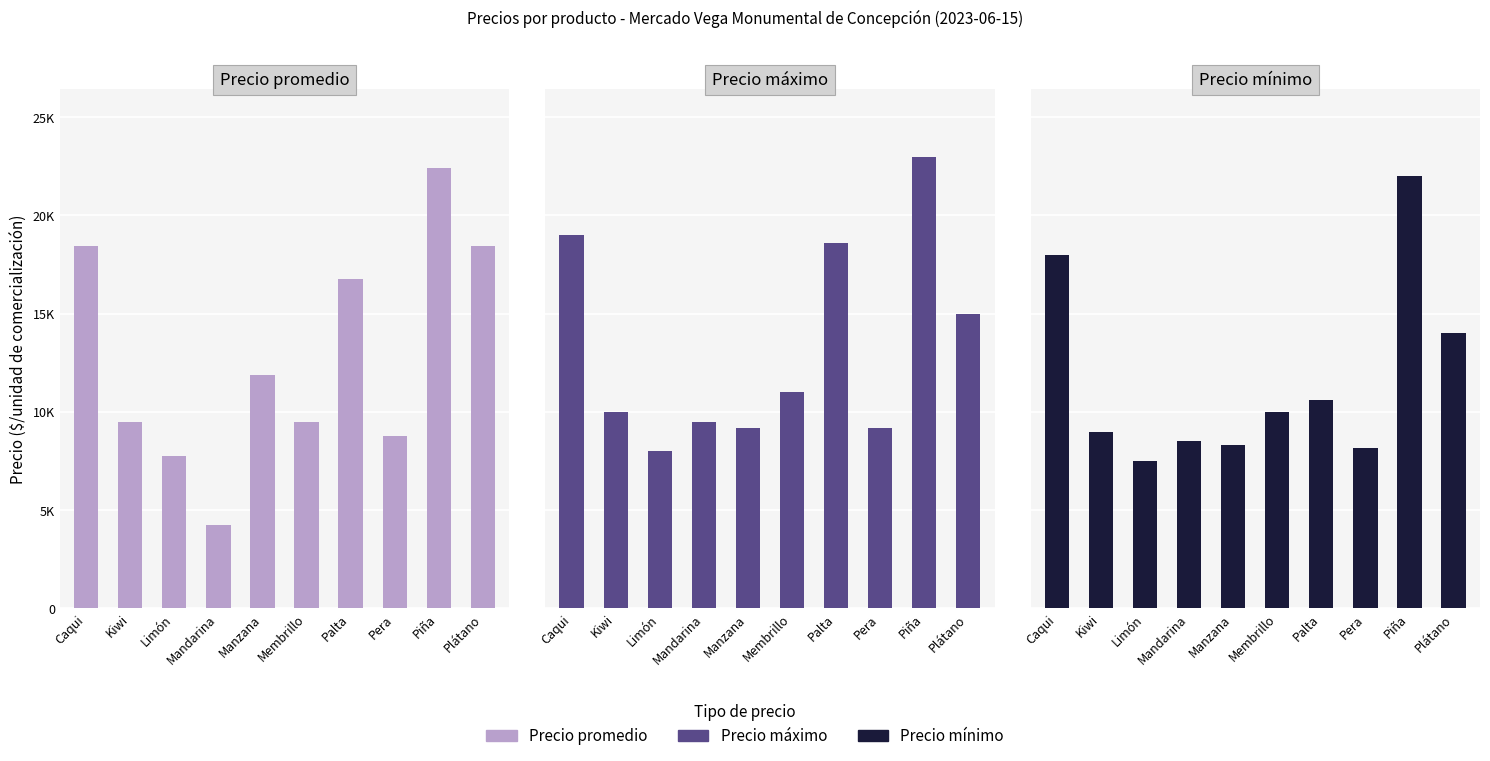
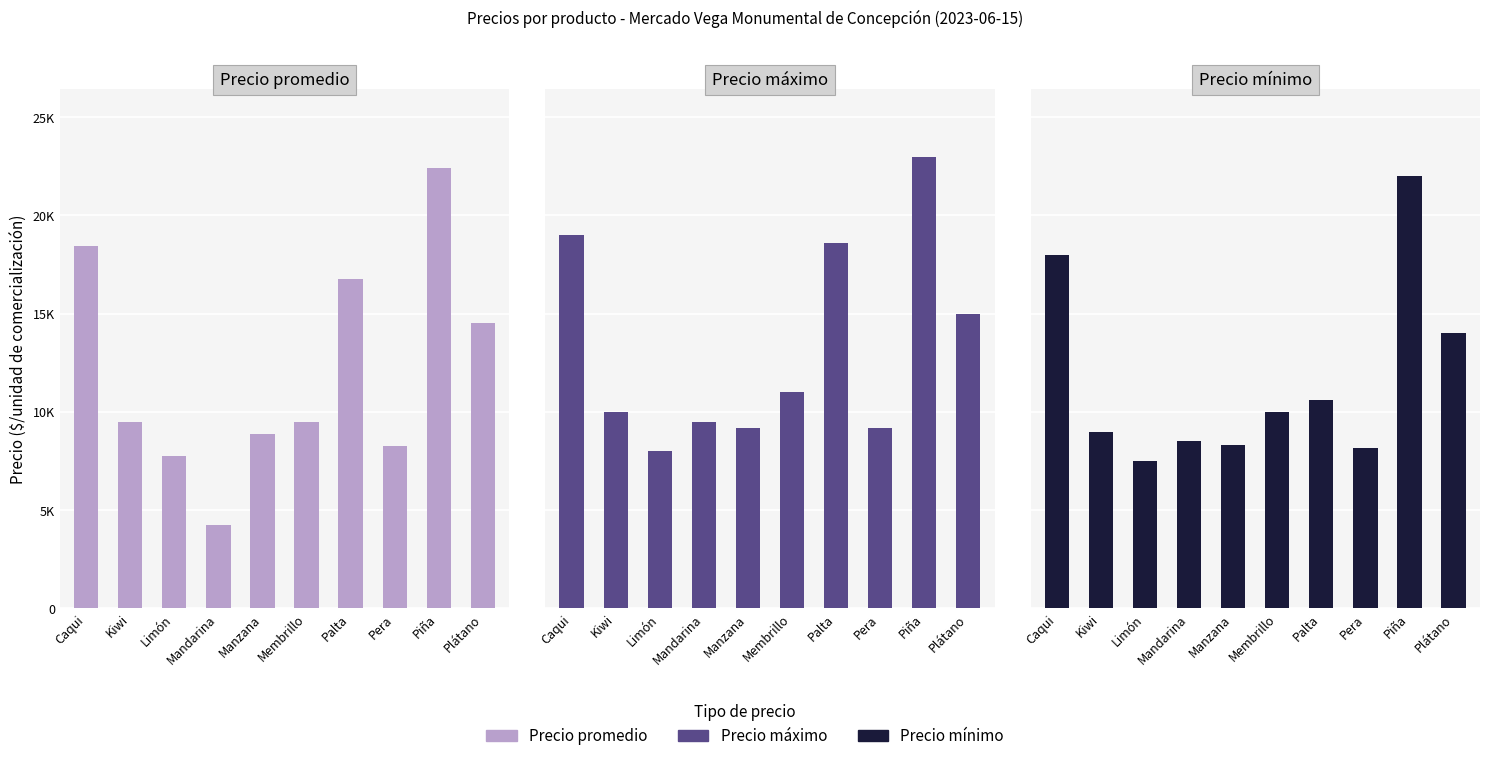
Precio promedio, Manzana: 11900 -> 8900
Precio promedio, Pera: 8800 -> 8200
Precio promedio, Plátano: 18400 -> 14500
